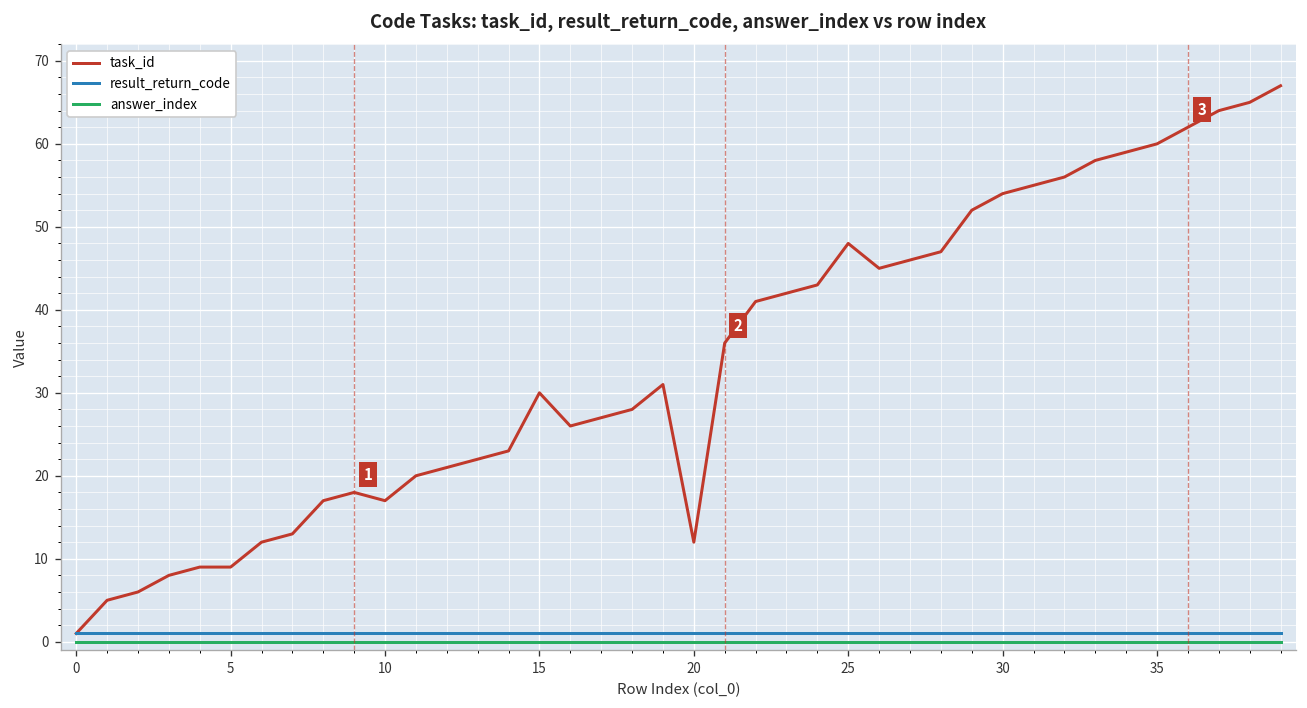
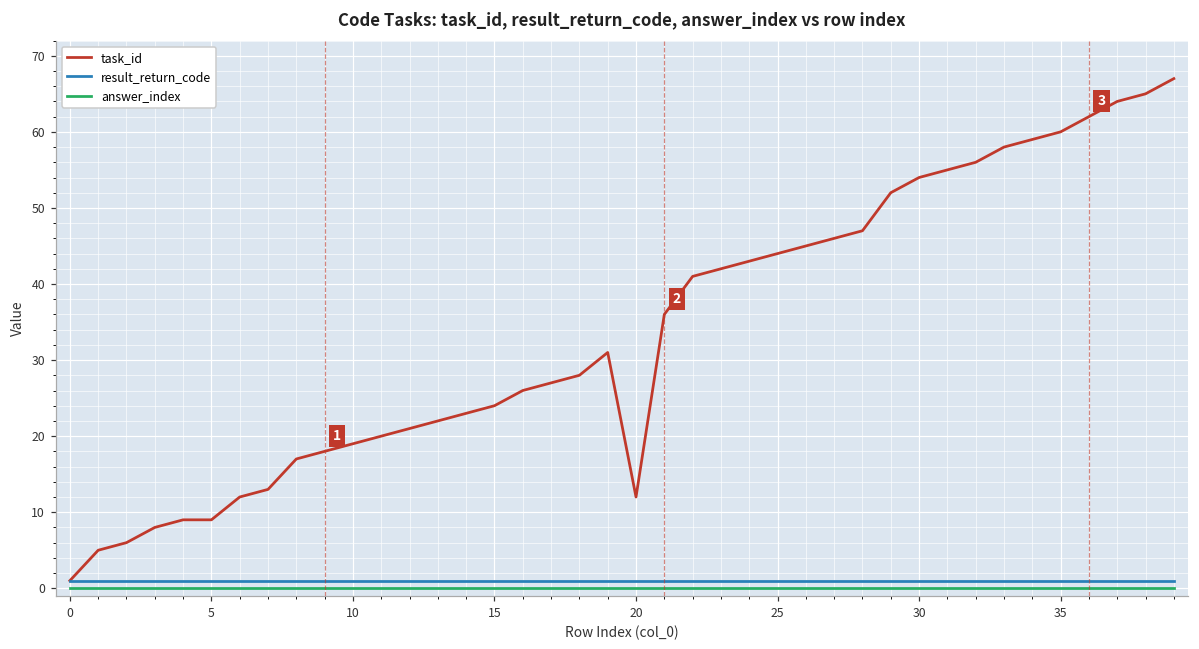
task_id, 10: 17 -> 19
task_id, 15: 30 -> 24
task_id, 25: 48 -> 44
